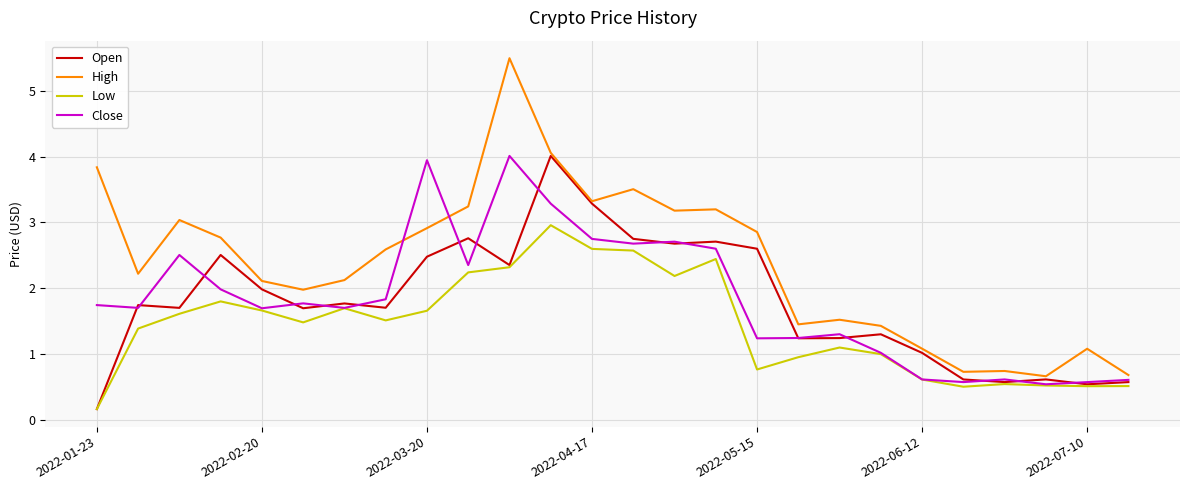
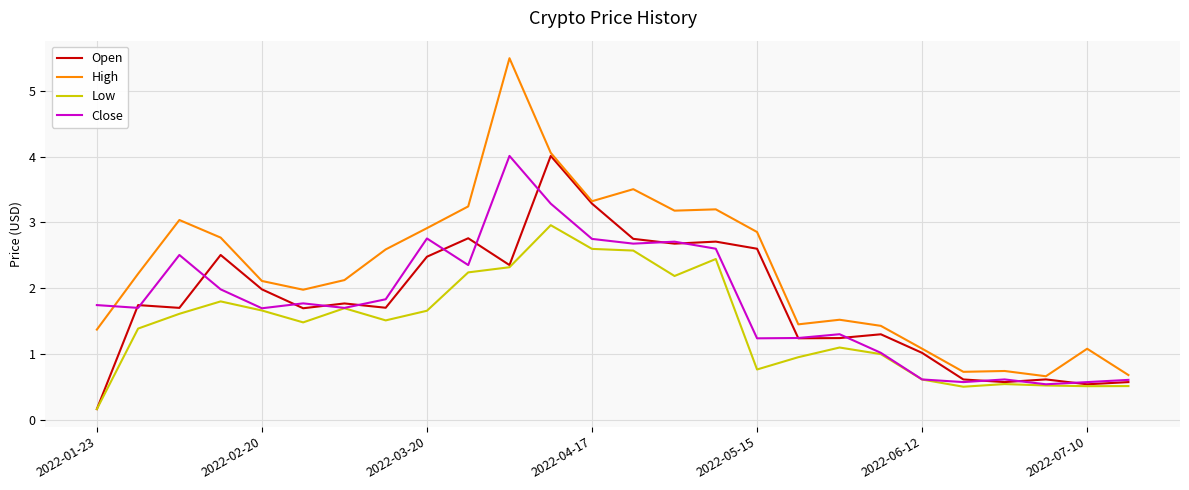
High, 2022-01-23: 3.8 -> 1.4
Close, 2022-03-20: 3.9 -> 2.8
